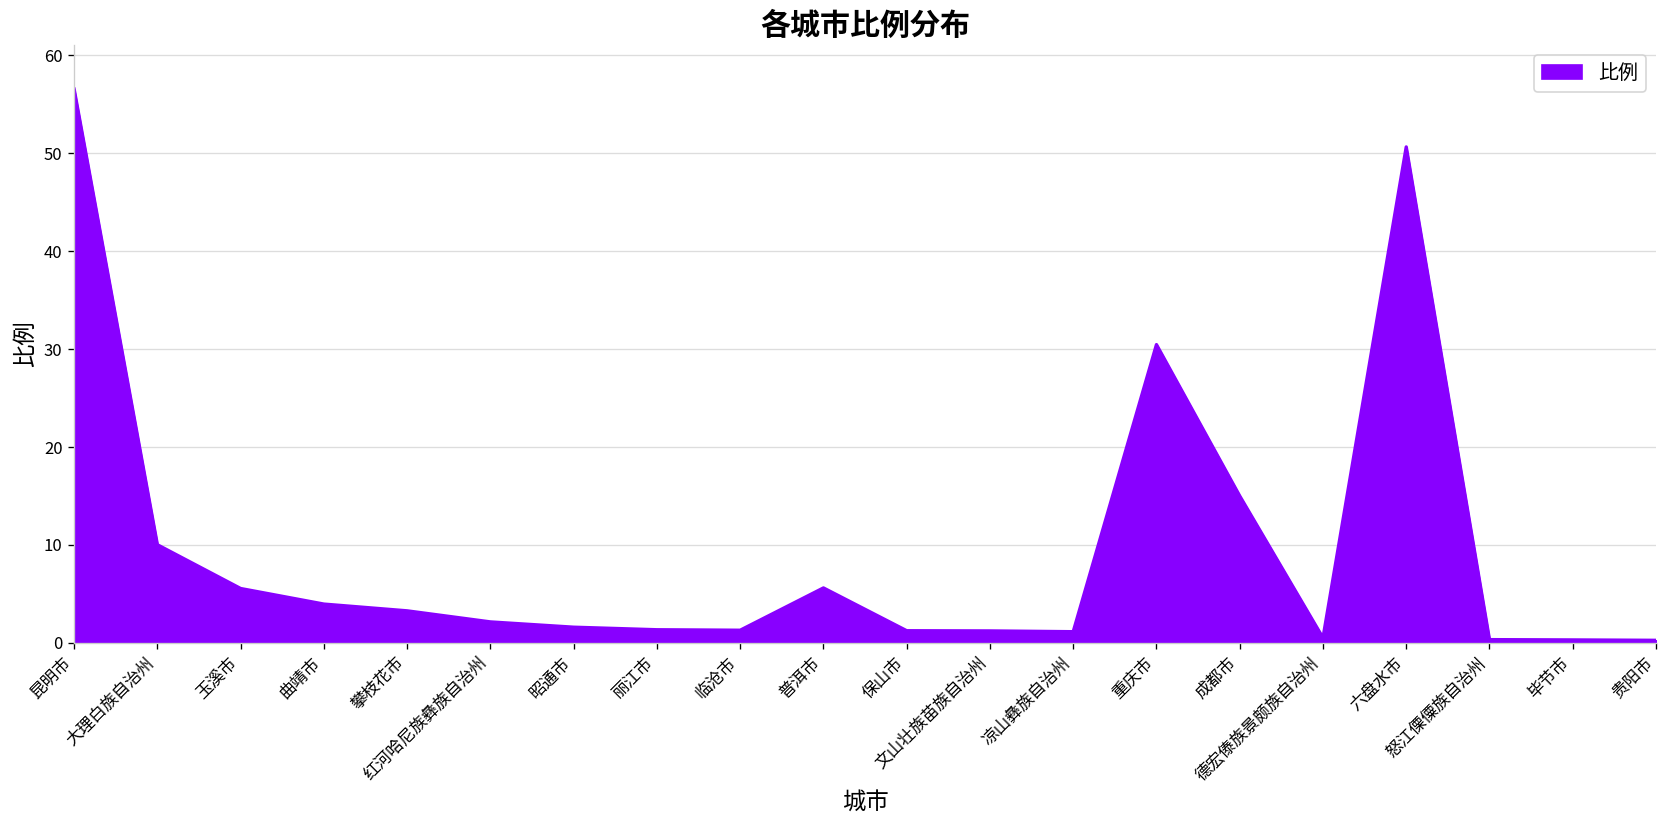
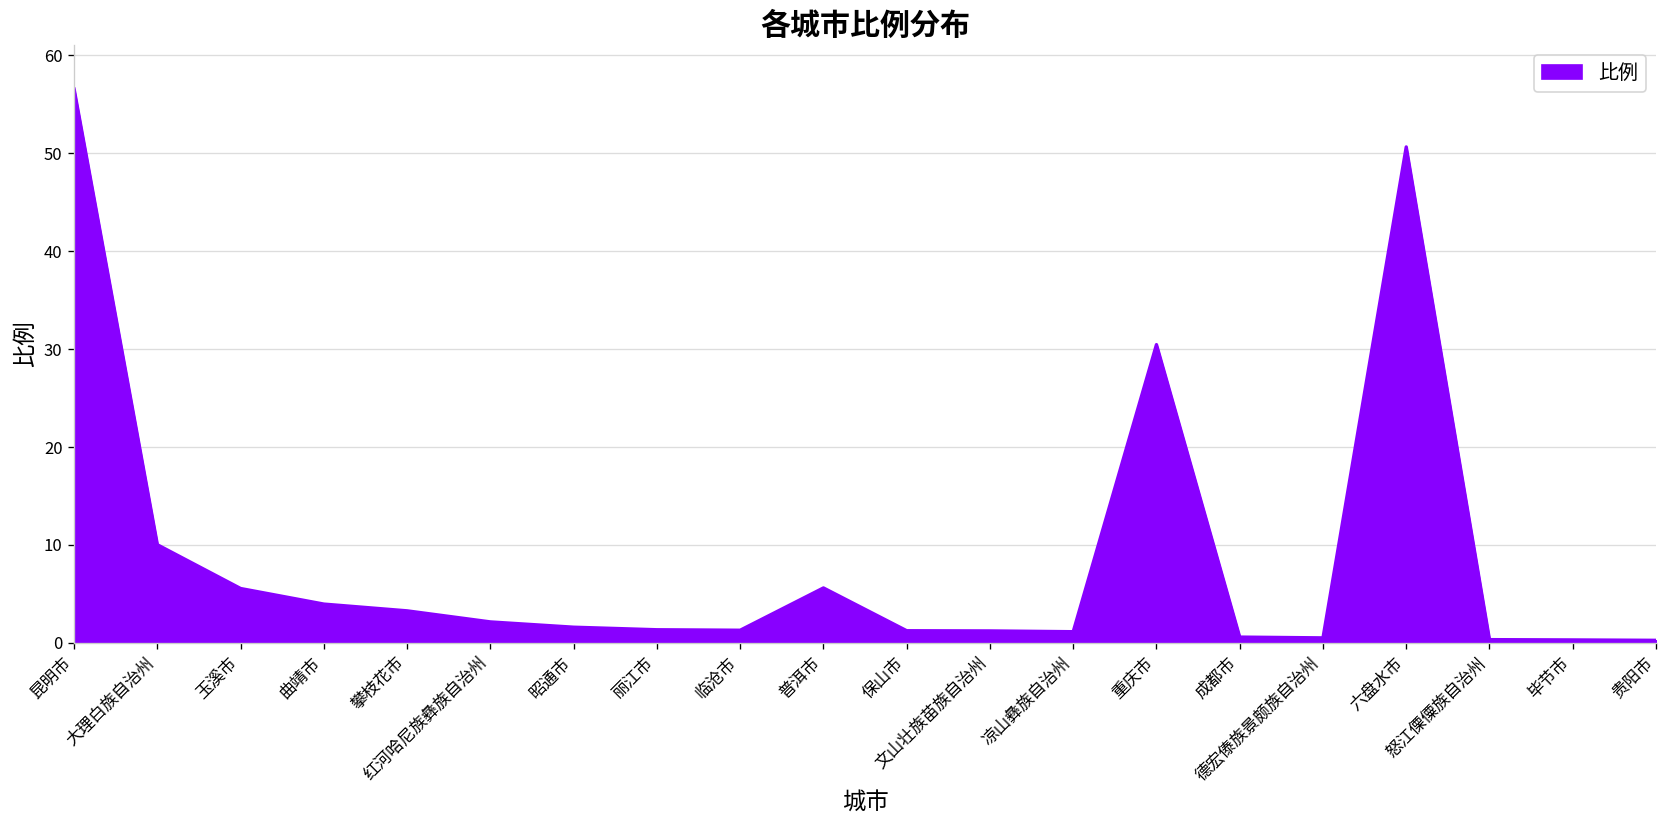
成都市: 15 -> 1
